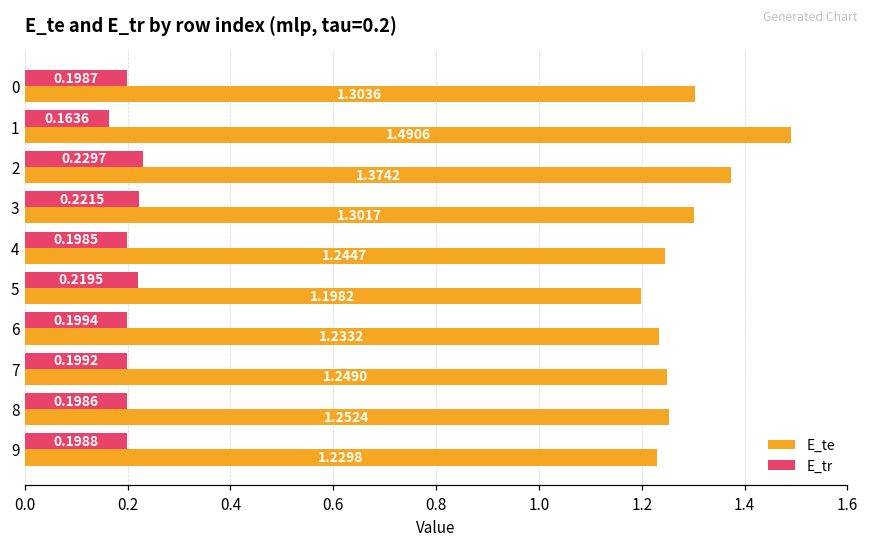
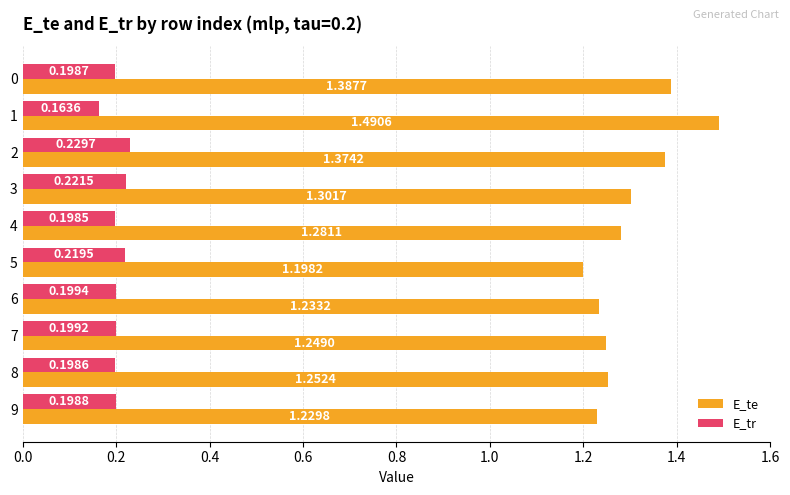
E_te, 0: 1.3036 -> 1.3877
E_te, 4: 1.2447 -> 1.2811
